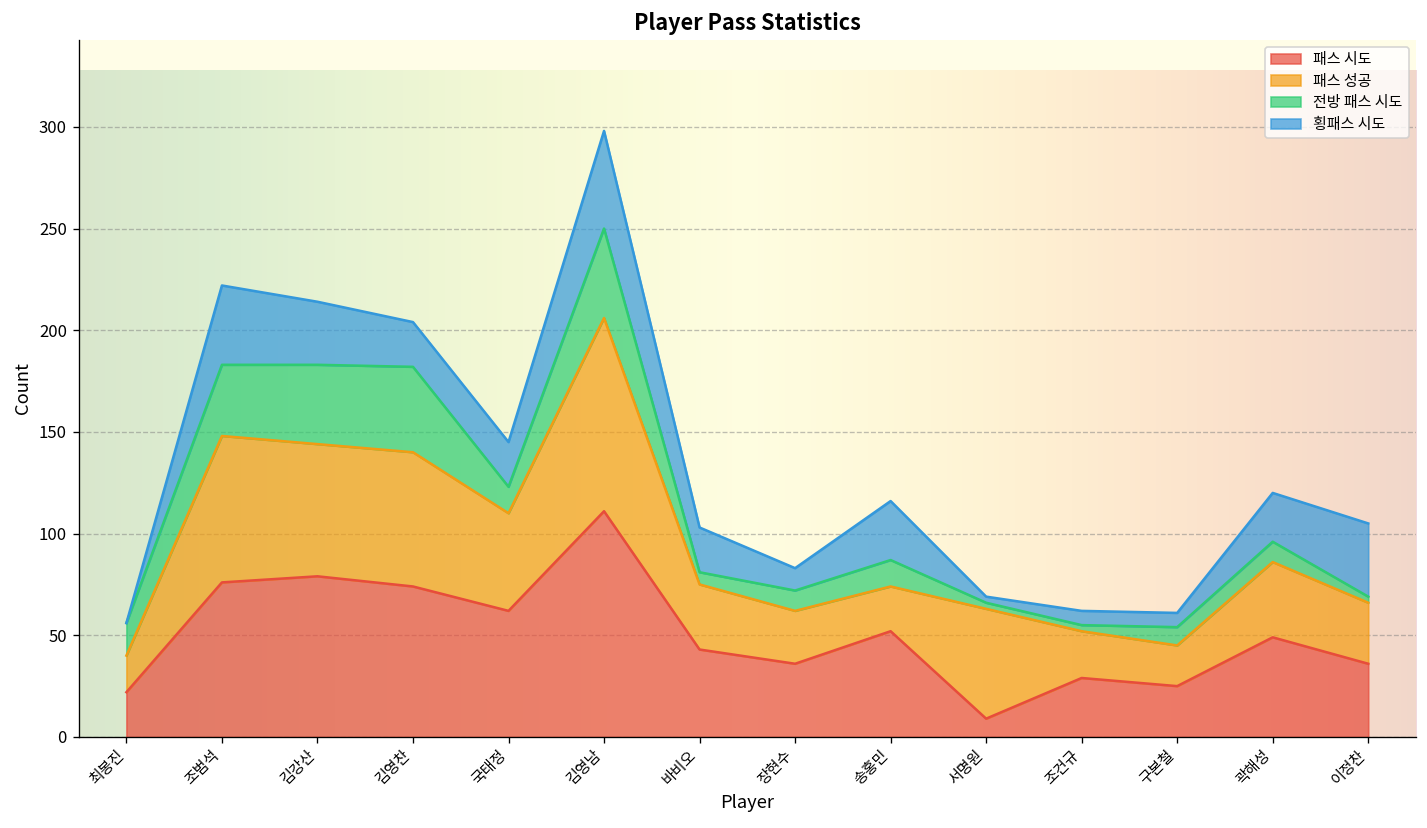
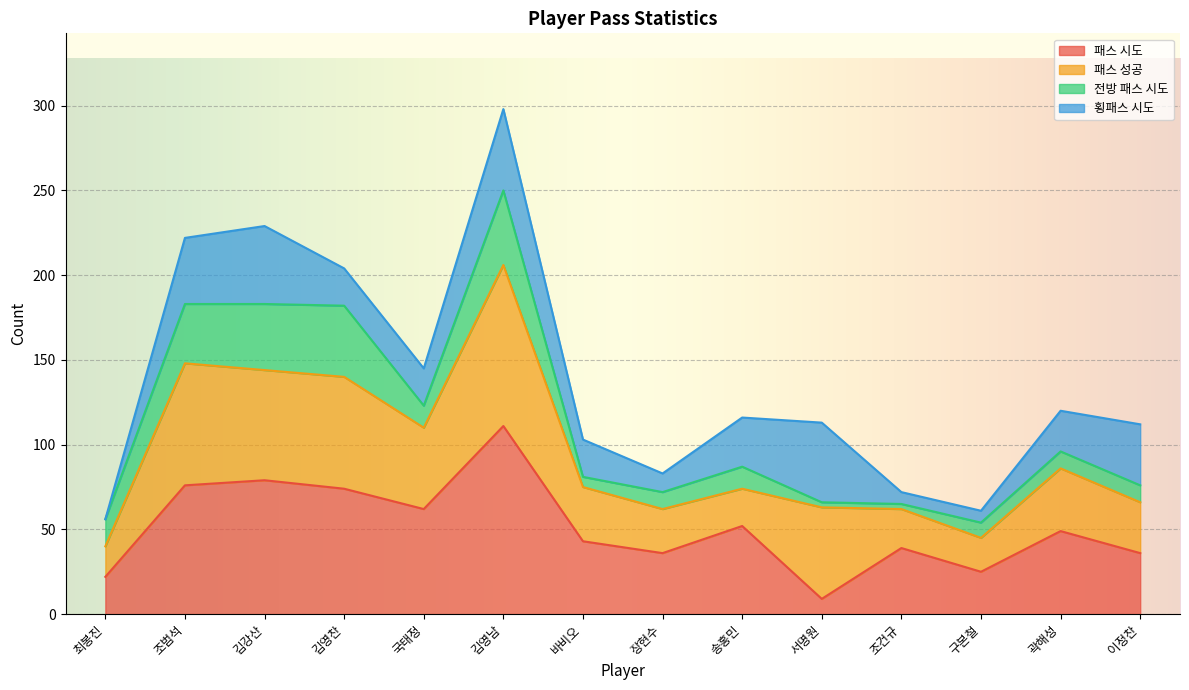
횡패스 시도, 김강산: 31 -> 46
횡패스 시도, 서명원: 3 -> 47
패스 시도, 조건규: 29 -> 39
전방 패스 시도, 이정찬: 3 -> 10
